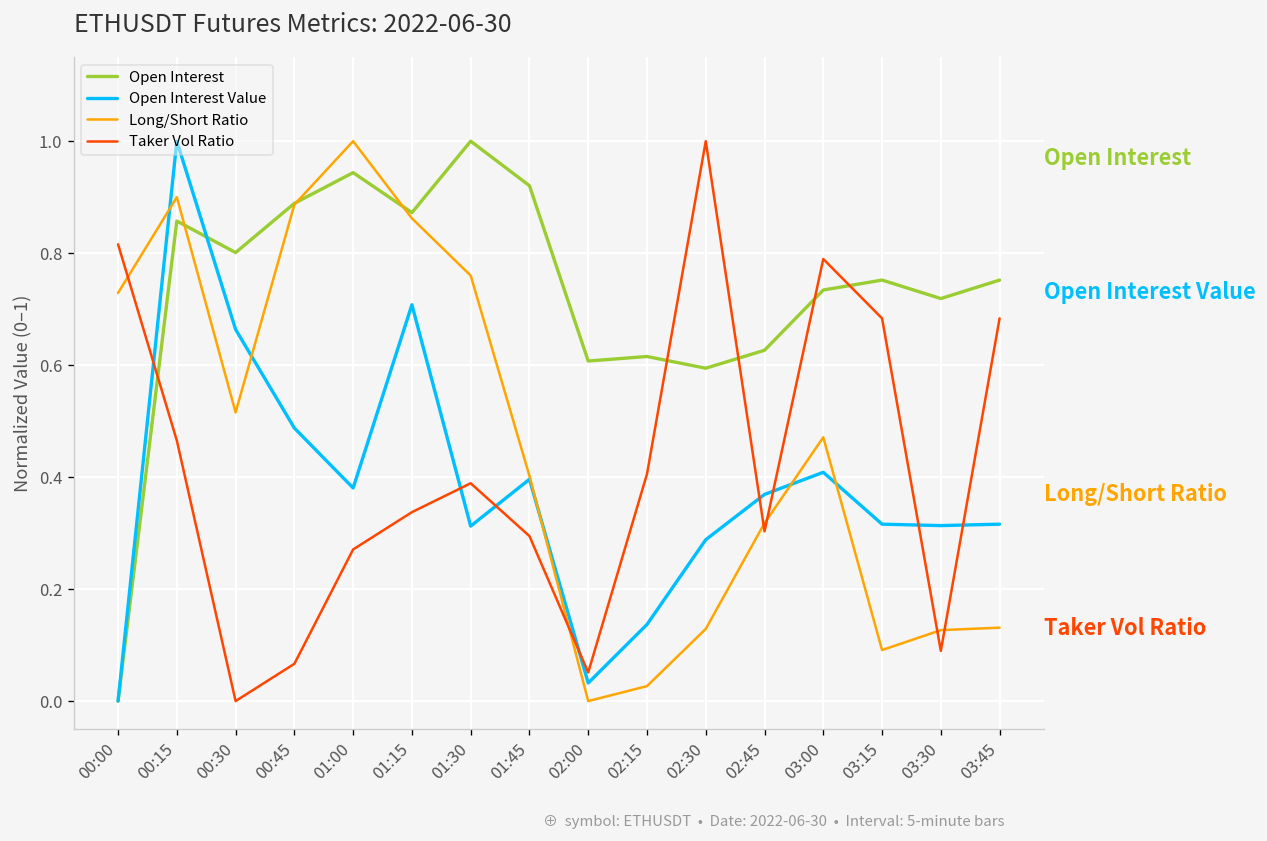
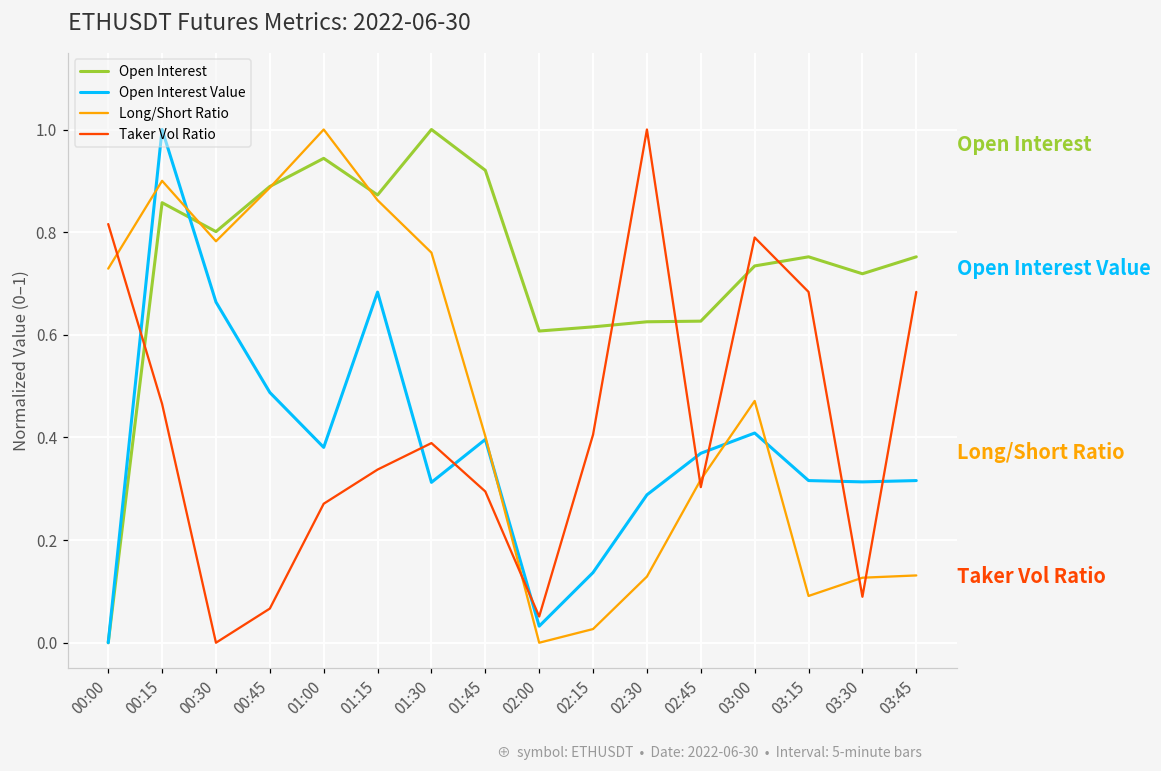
Long/Short Ratio, 00:30: 0.52 -> 0.78
Open Interest Value, 01:15: 0.71 -> 0.68
Open Interest, 02:30: 0.59 -> 0.63
